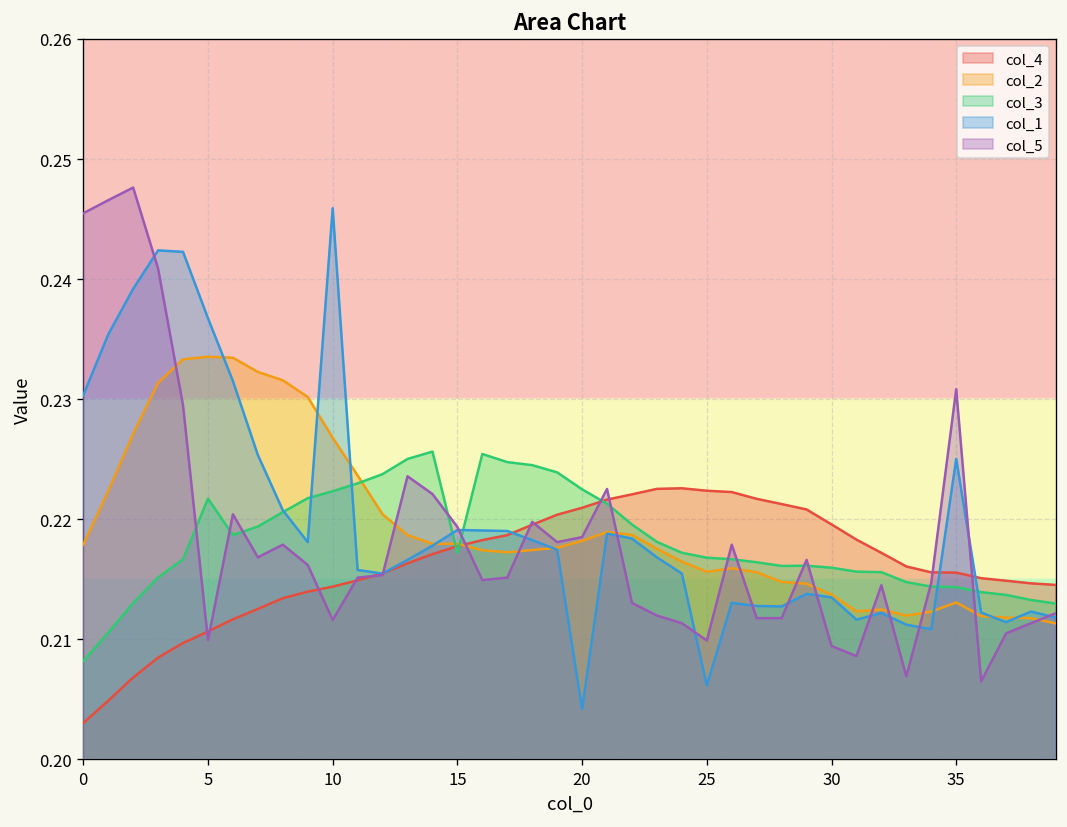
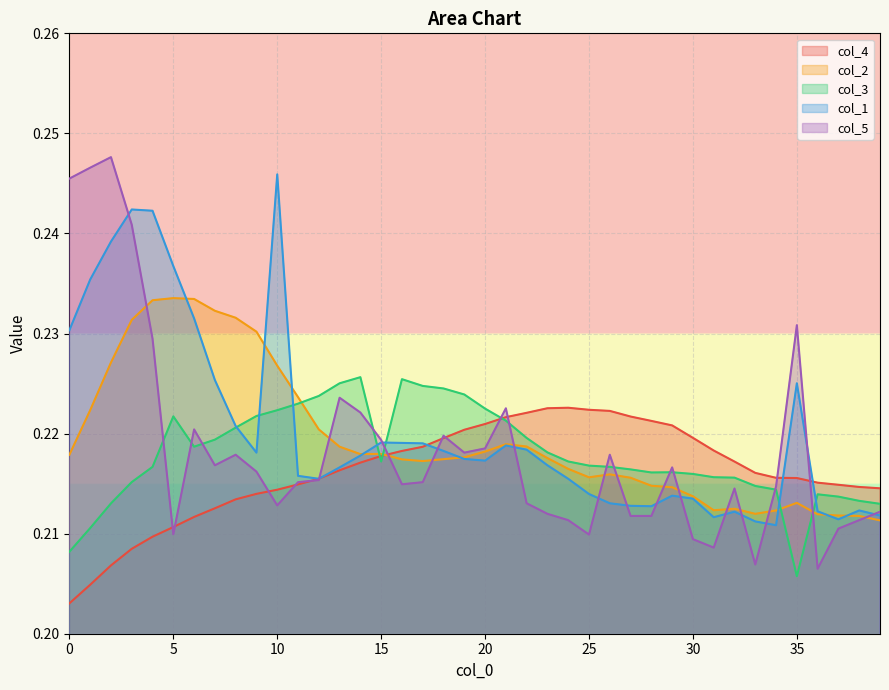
col_5, 10: 0.2116 -> 0.2128
col_1, 20: 0.2042 -> 0.2173
col_1, 25: 0.2062 -> 0.2140
col_3, 35: 0.2144 -> 0.2057
